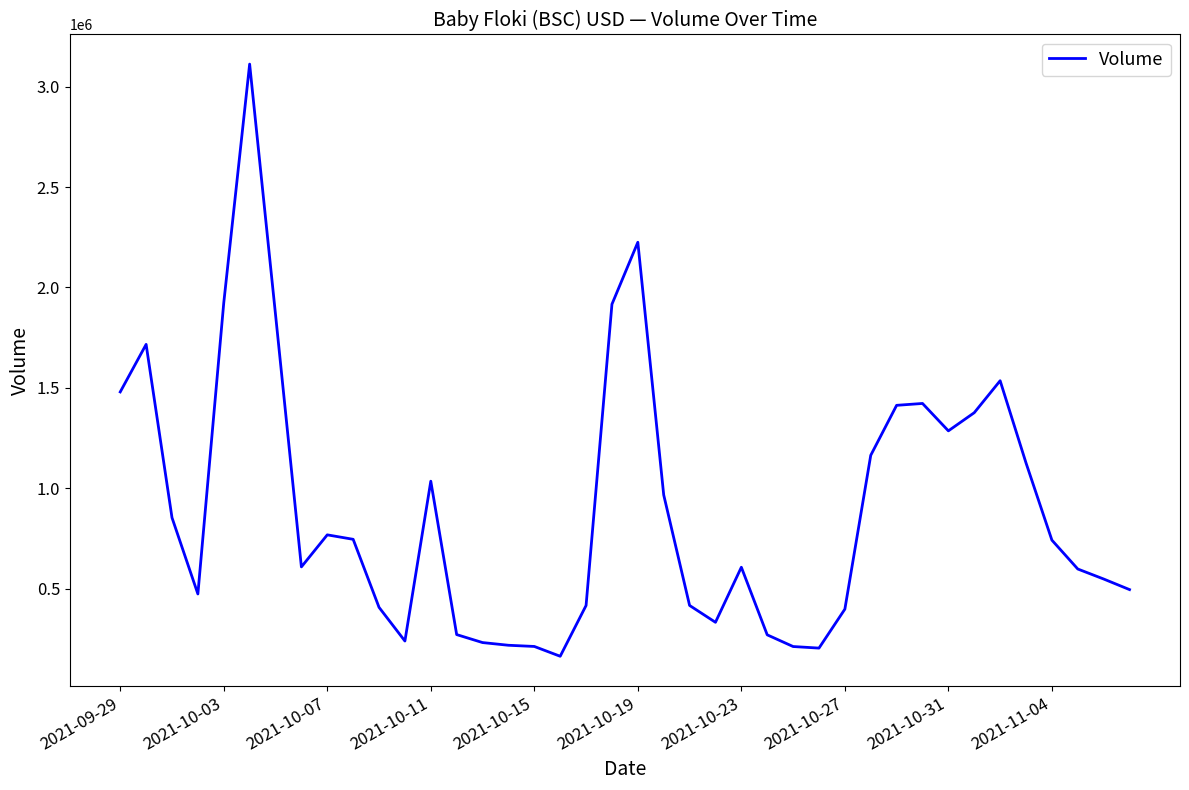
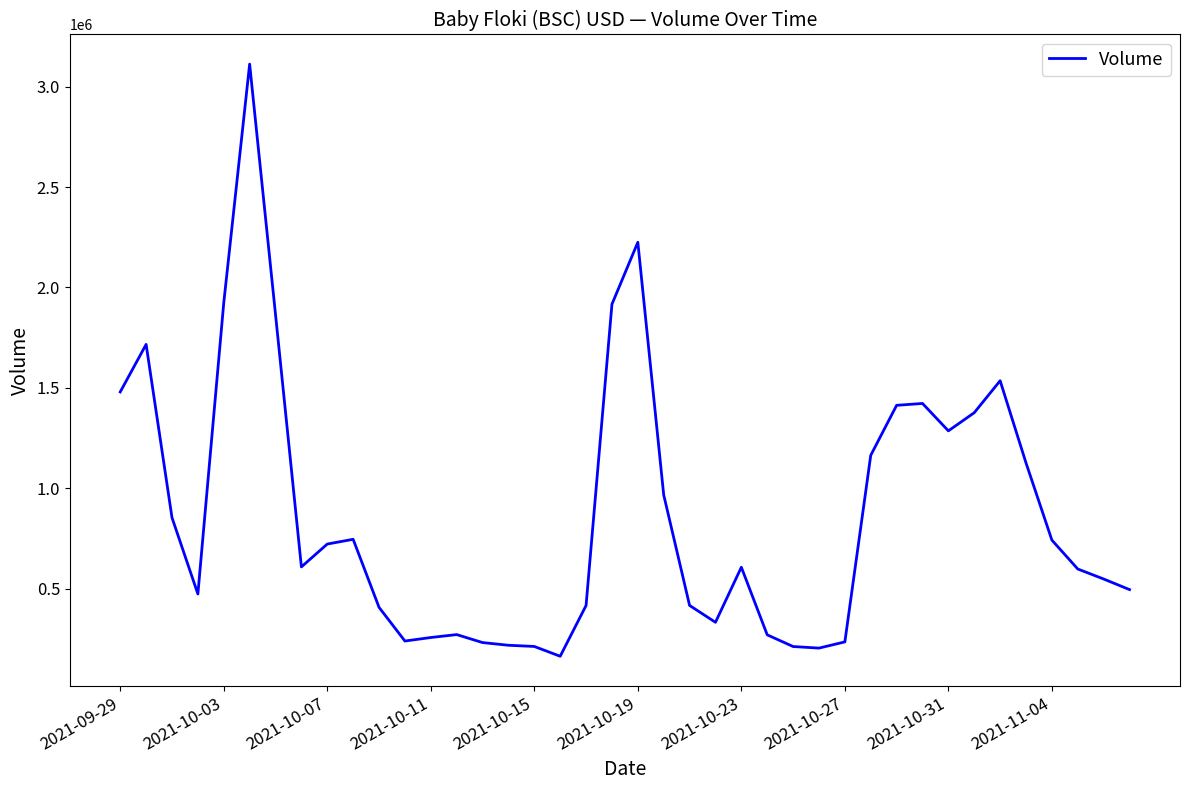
2021-10-07: 770000 -> 720000
2021-10-11: 1030000 -> 260000
2021-10-27: 400000 -> 230000
